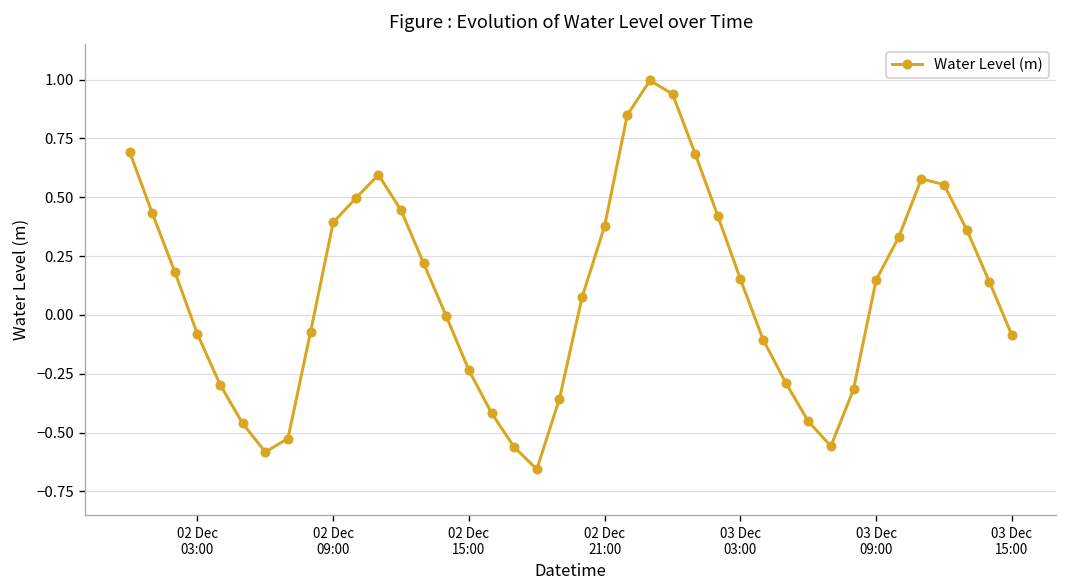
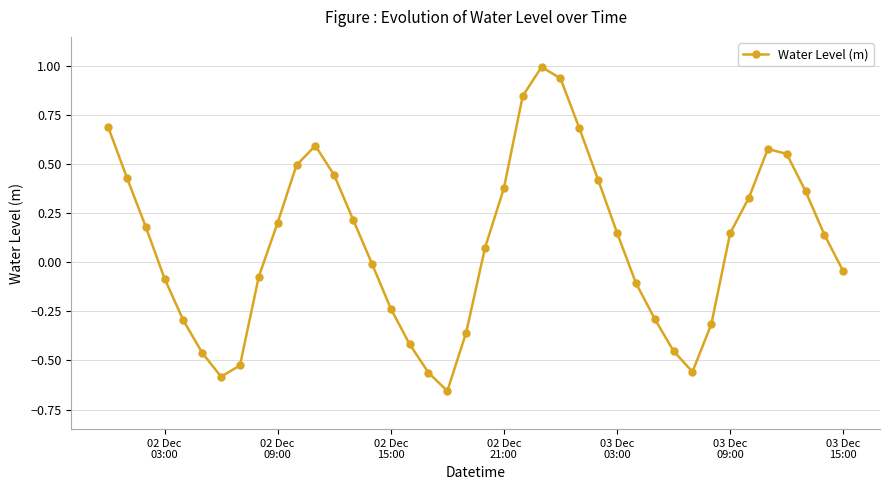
02 Dec 09:00: 0.39 -> 0.20
03 Dec 15:00: -0.09 -> -0.05
